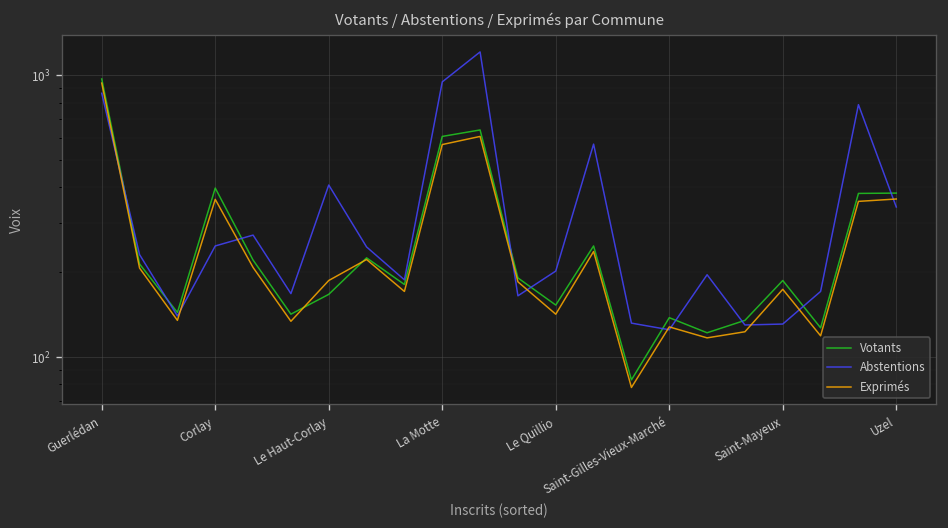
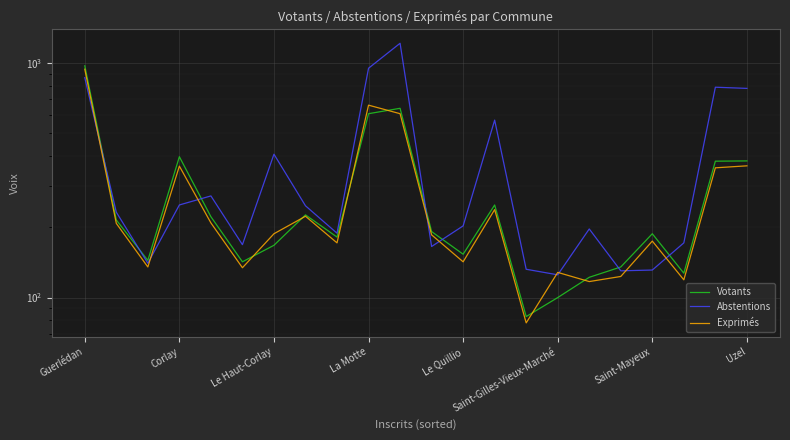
Exprimés, La Motte: 570 -> 660
Votants, Saint-Gilles-Vieux-Marché: 140 -> 100
Abstentions, Uzel: 340 -> 780
